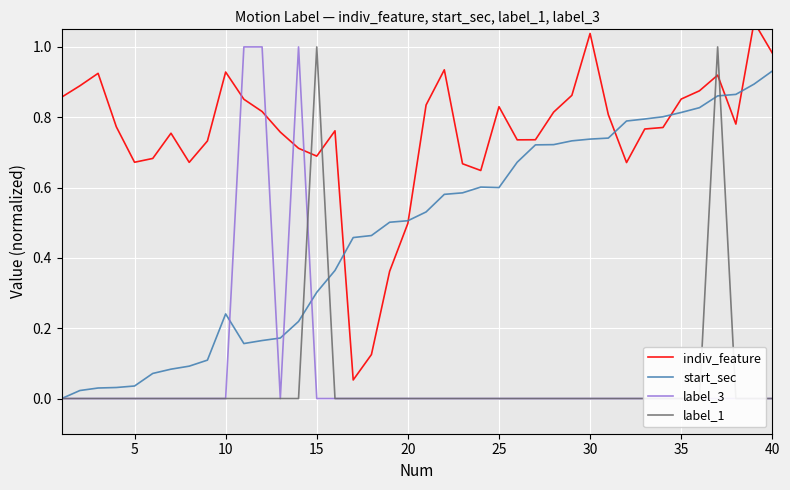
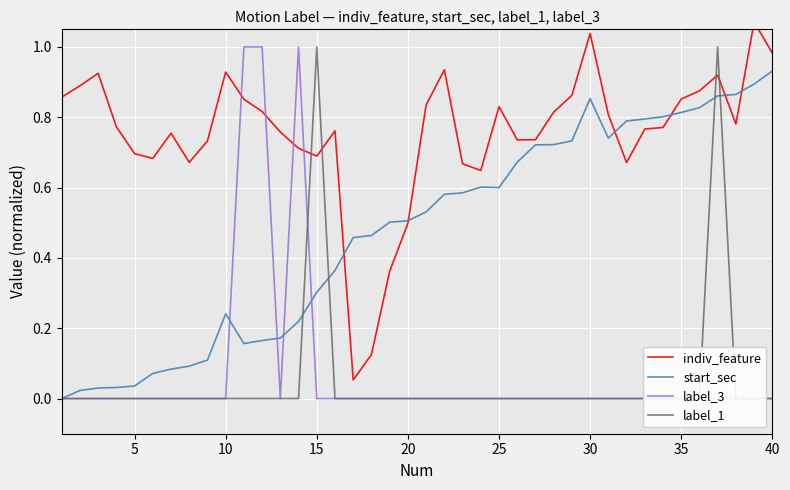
indiv_feature, 5: 0.67 -> 0.70
start_sec, 30: 0.74 -> 0.85
